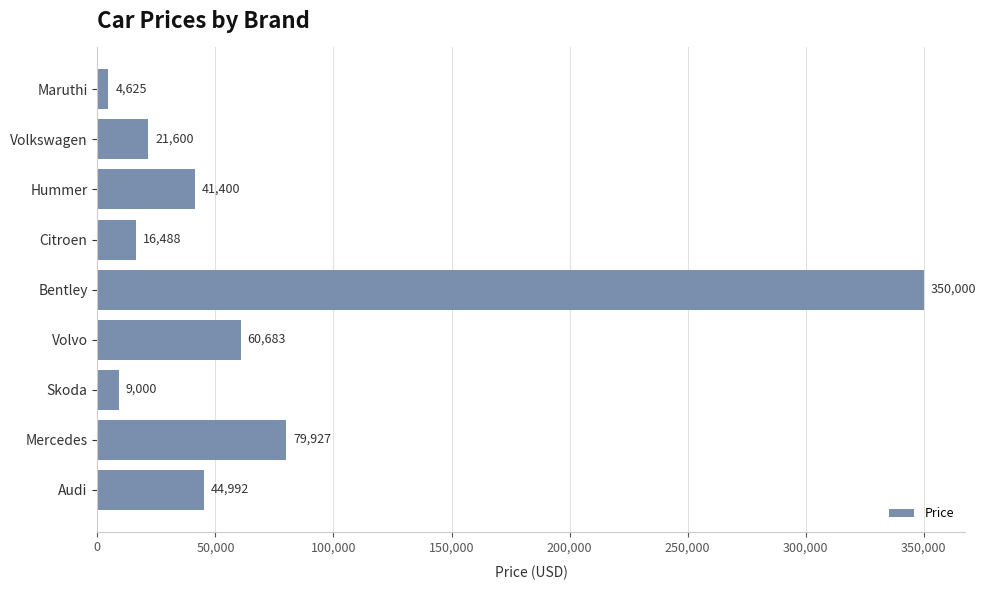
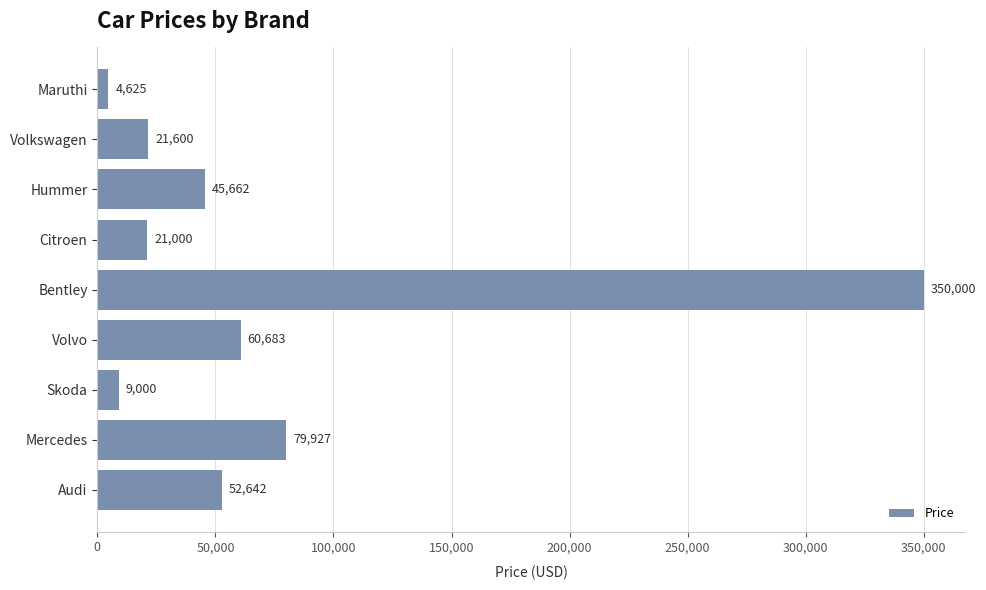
Hummer: 41,400 -> 45,662
Citroen: 16,488 -> 21,000
Audi: 44,992 -> 52,642
